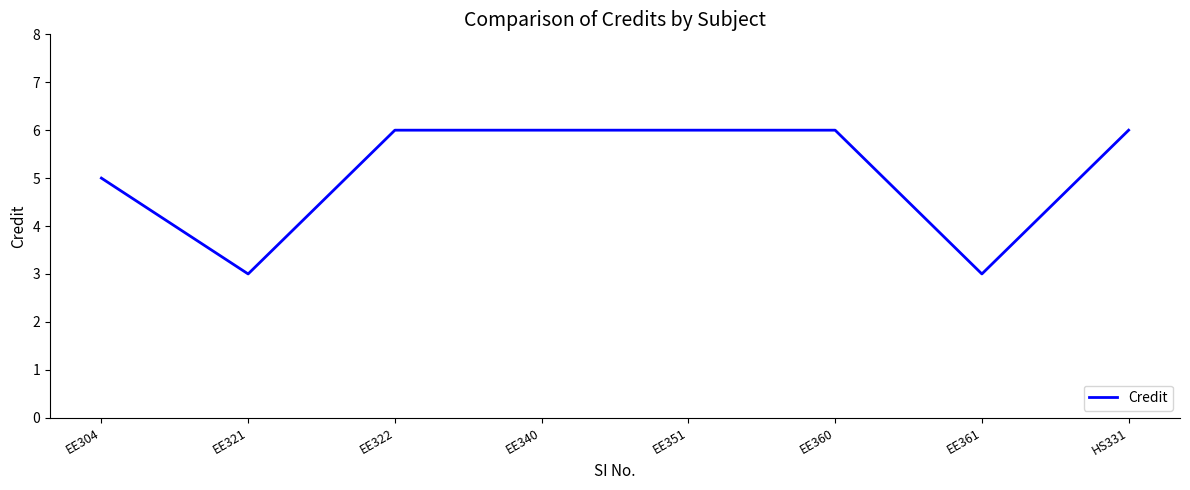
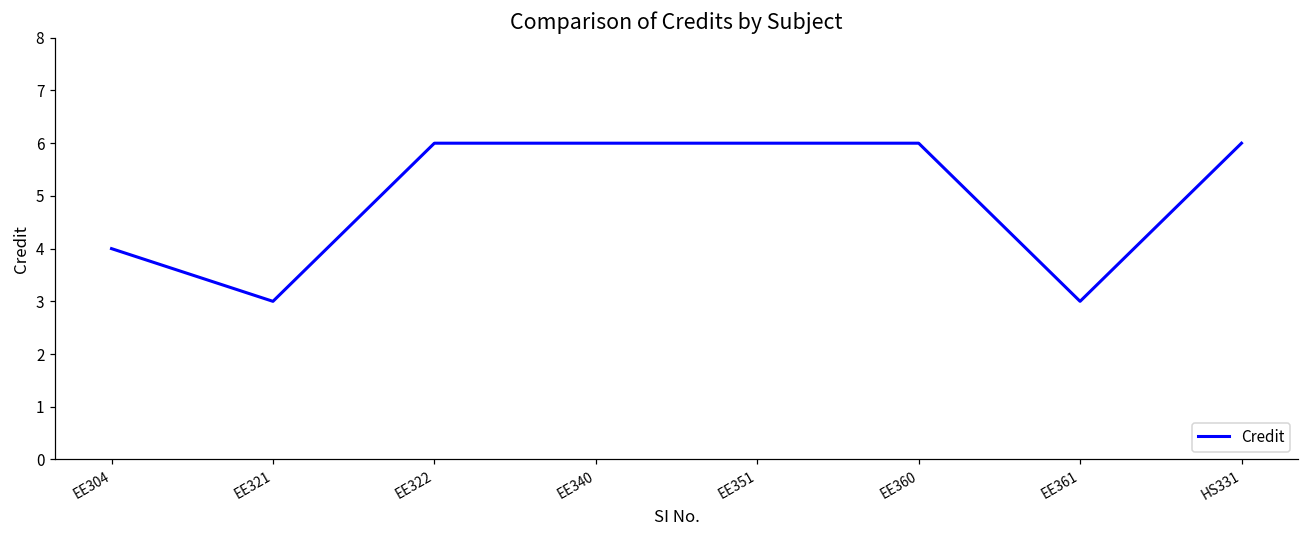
EE304: 5 -> 4
